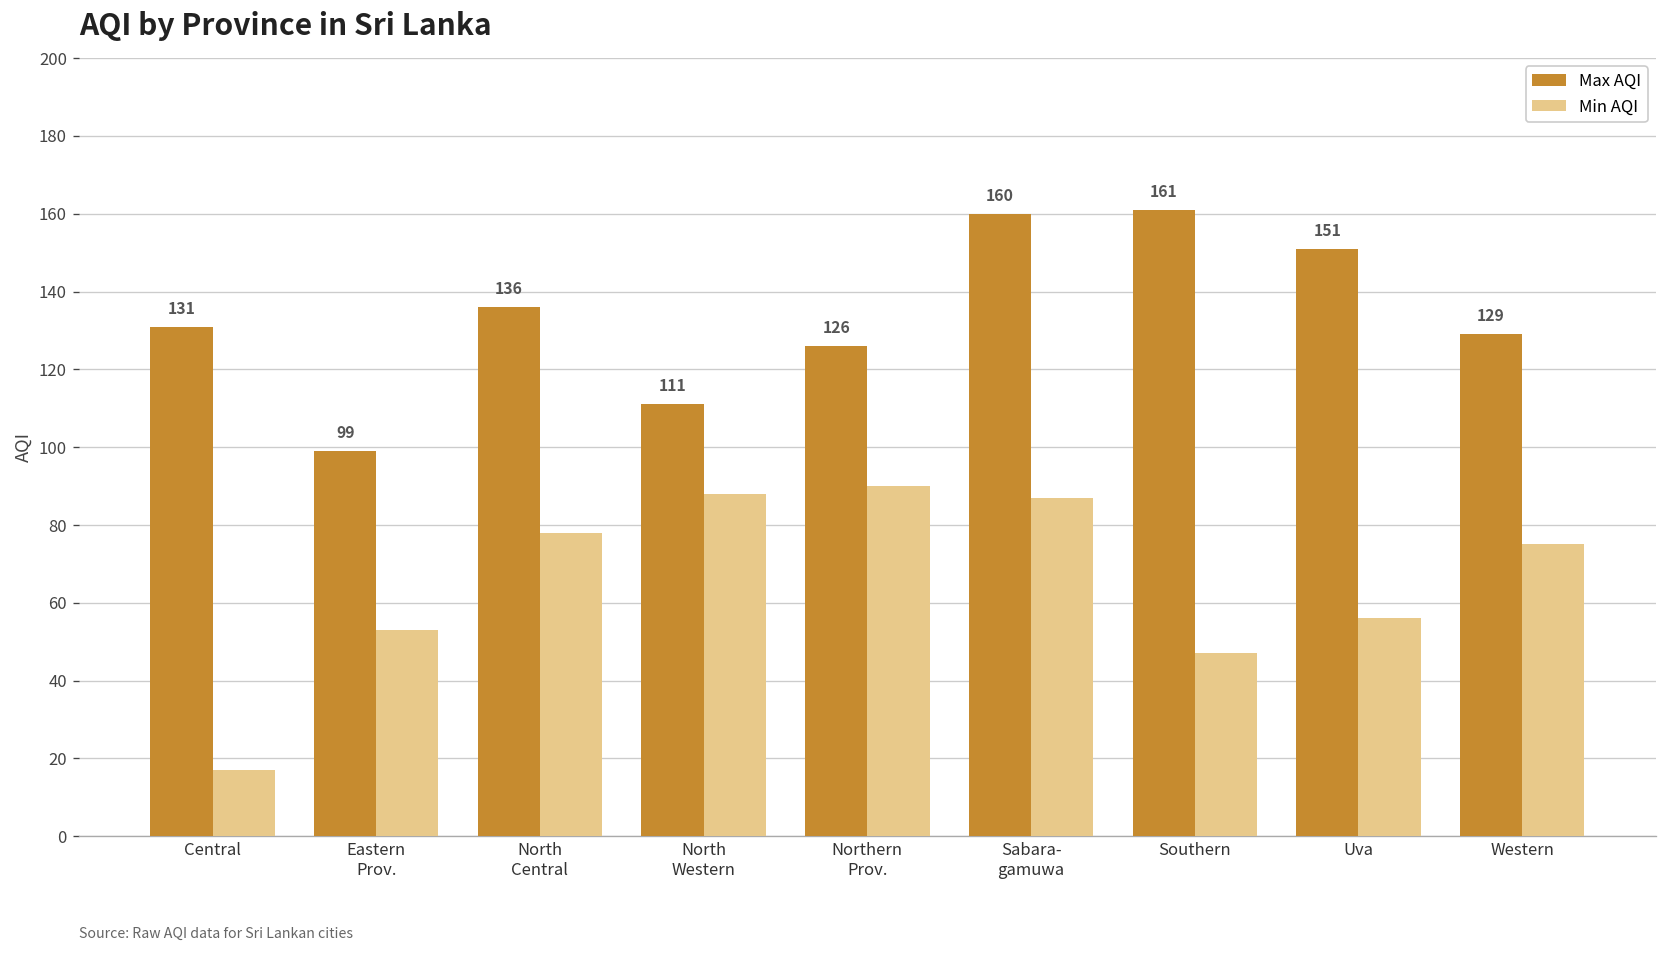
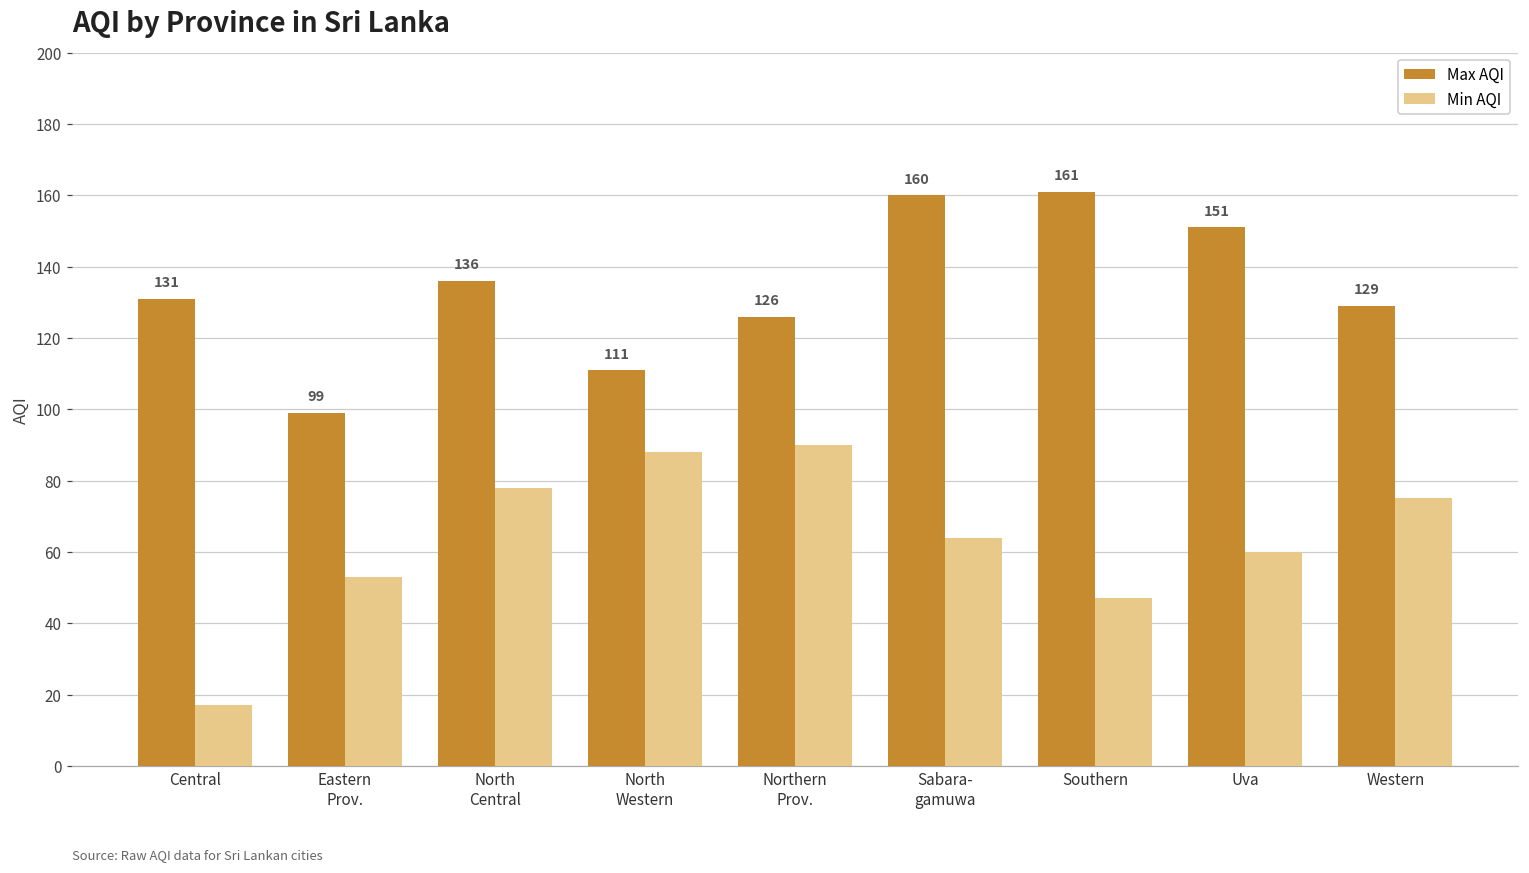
Min AQI, Sabara- gamuwa: 87 -> 64
Min AQI, Uva: 56 -> 60
